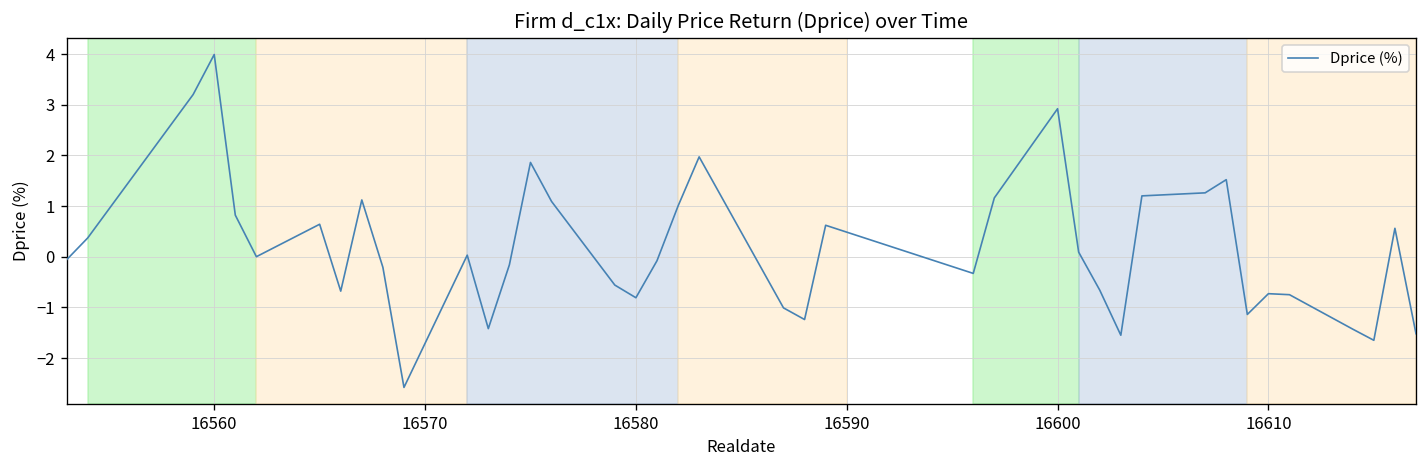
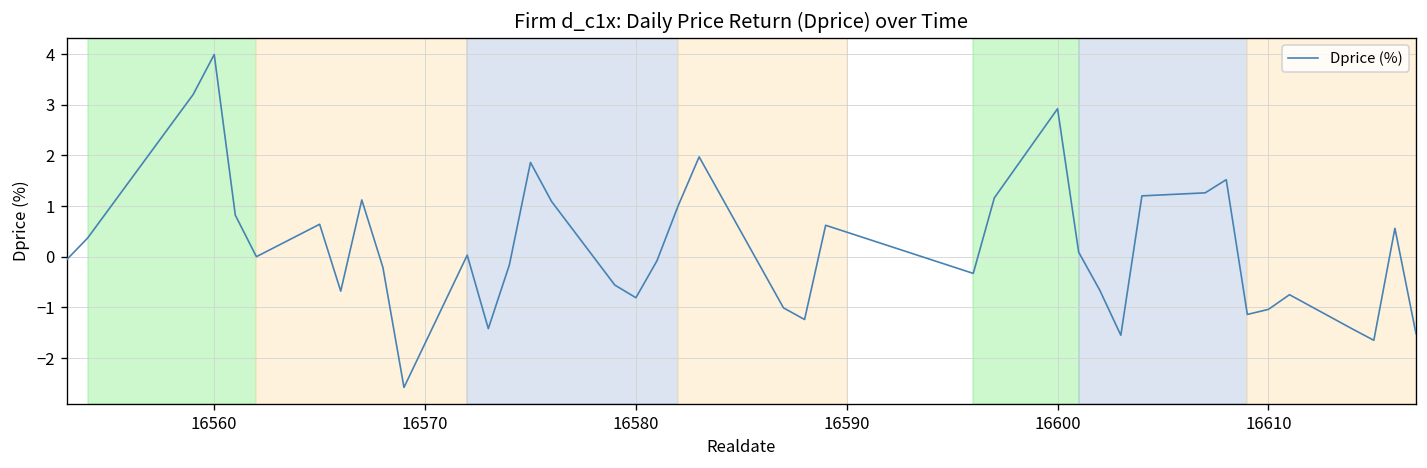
16610: -0.7 -> -1.0
